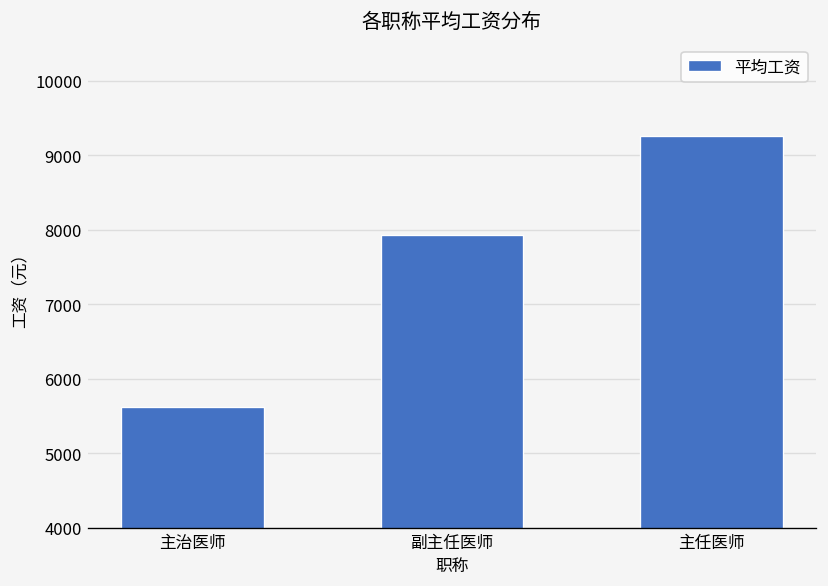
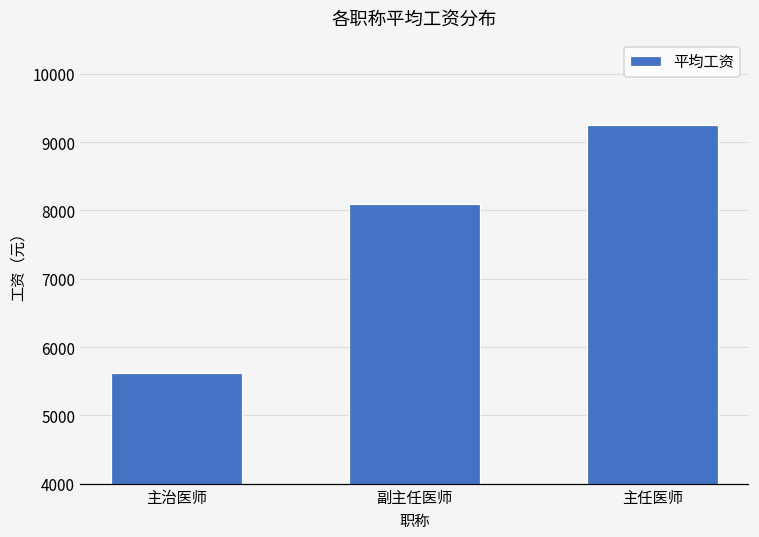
副主任医师: 7900 -> 8100
